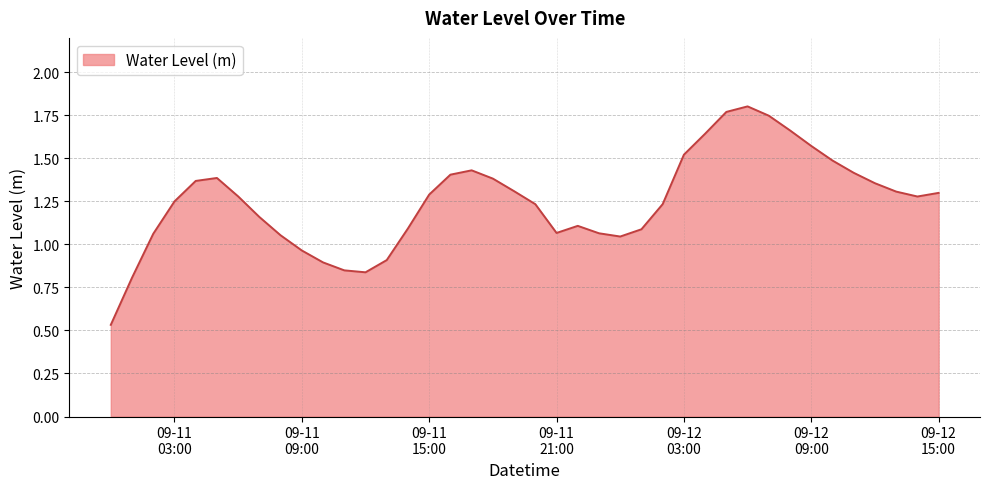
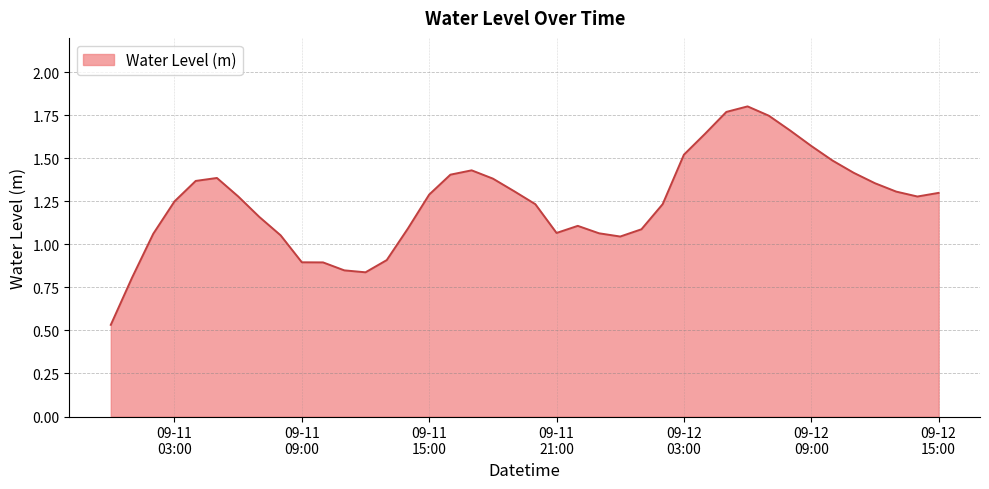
09-11 09:00: 0.96 -> 0.90
